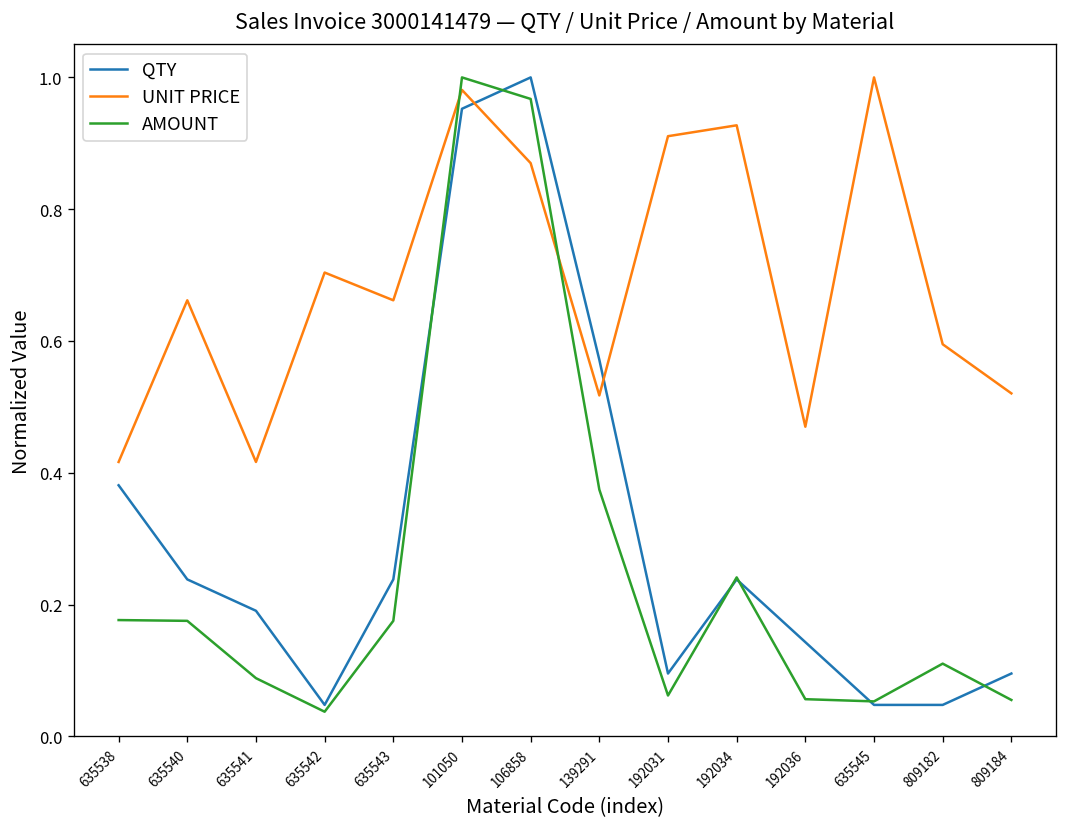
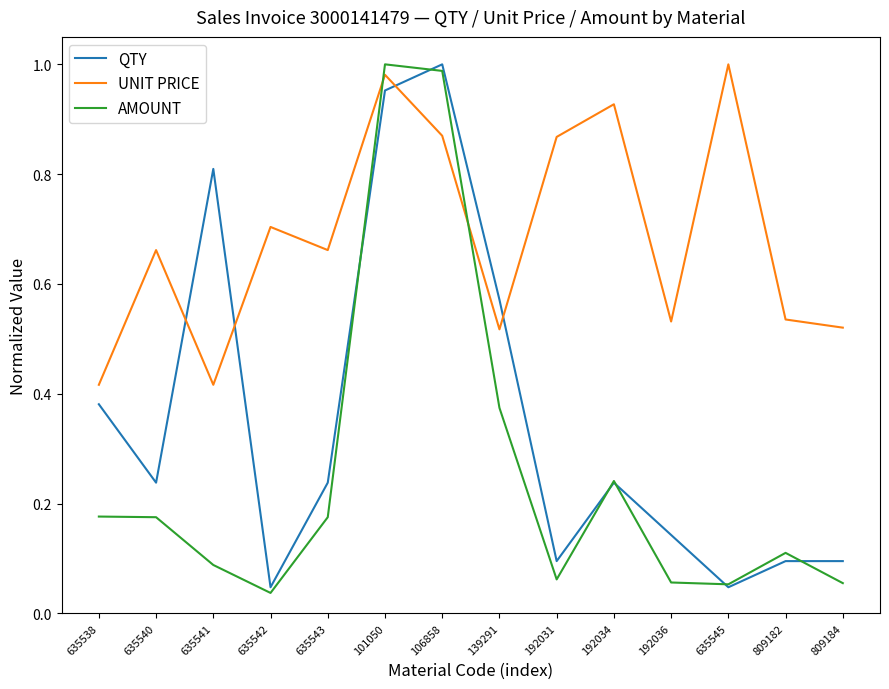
QTY, 635541: 0.19 -> 0.81
AMOUNT, 106858: 0.97 -> 0.99
UNIT PRICE, 192031: 0.91 -> 0.87
UNIT PRICE, 192036: 0.47 -> 0.53
QTY, 809182: 0.05 -> 0.10
UNIT PRICE, 809182: 0.60 -> 0.54
